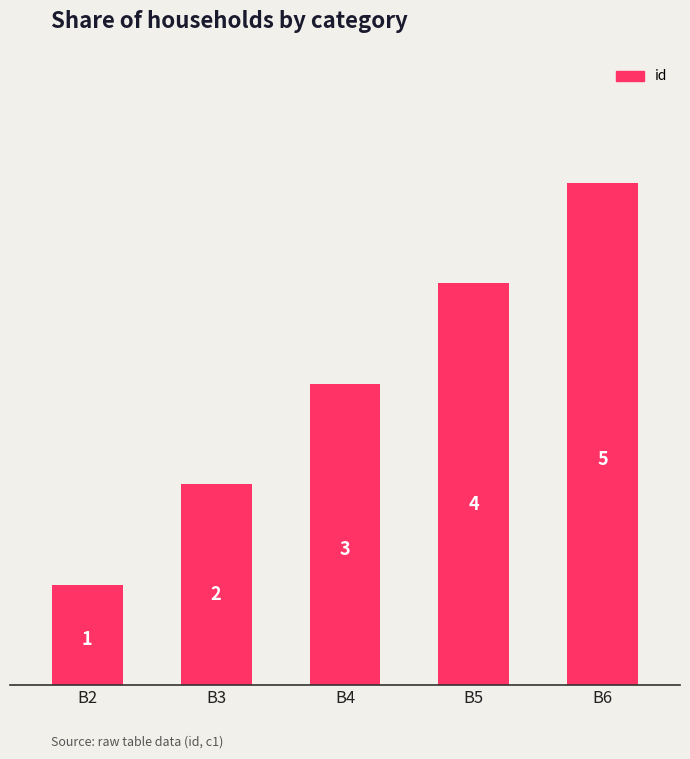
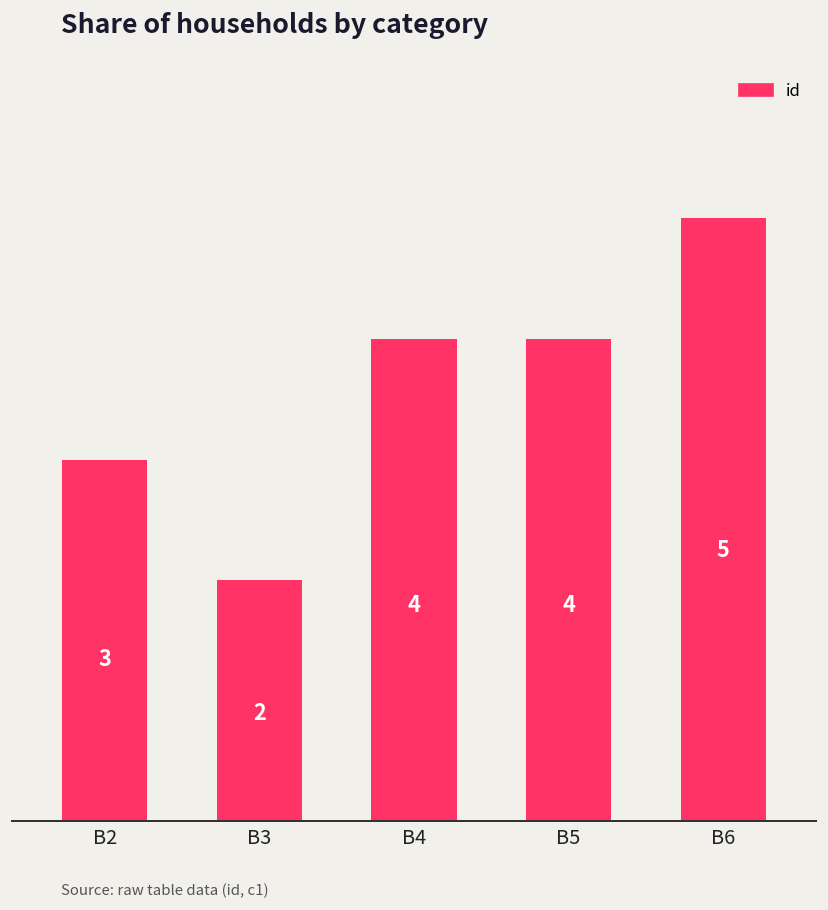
B2: 1 -> 3
B4: 3 -> 4
